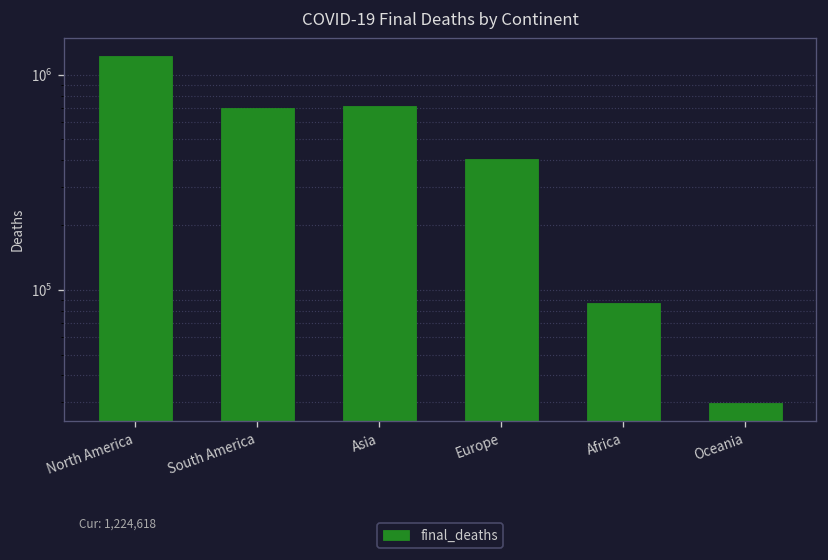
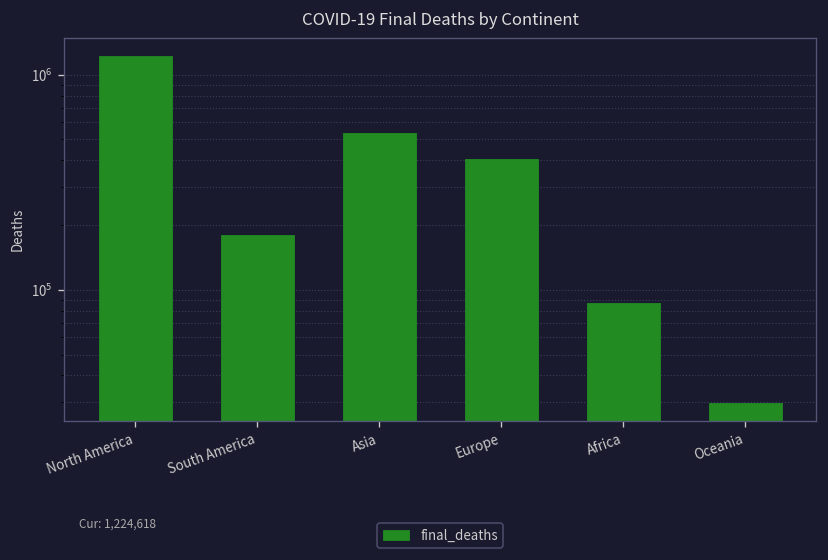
South America: 700000 -> 180000
Asia: 720000 -> 530000
